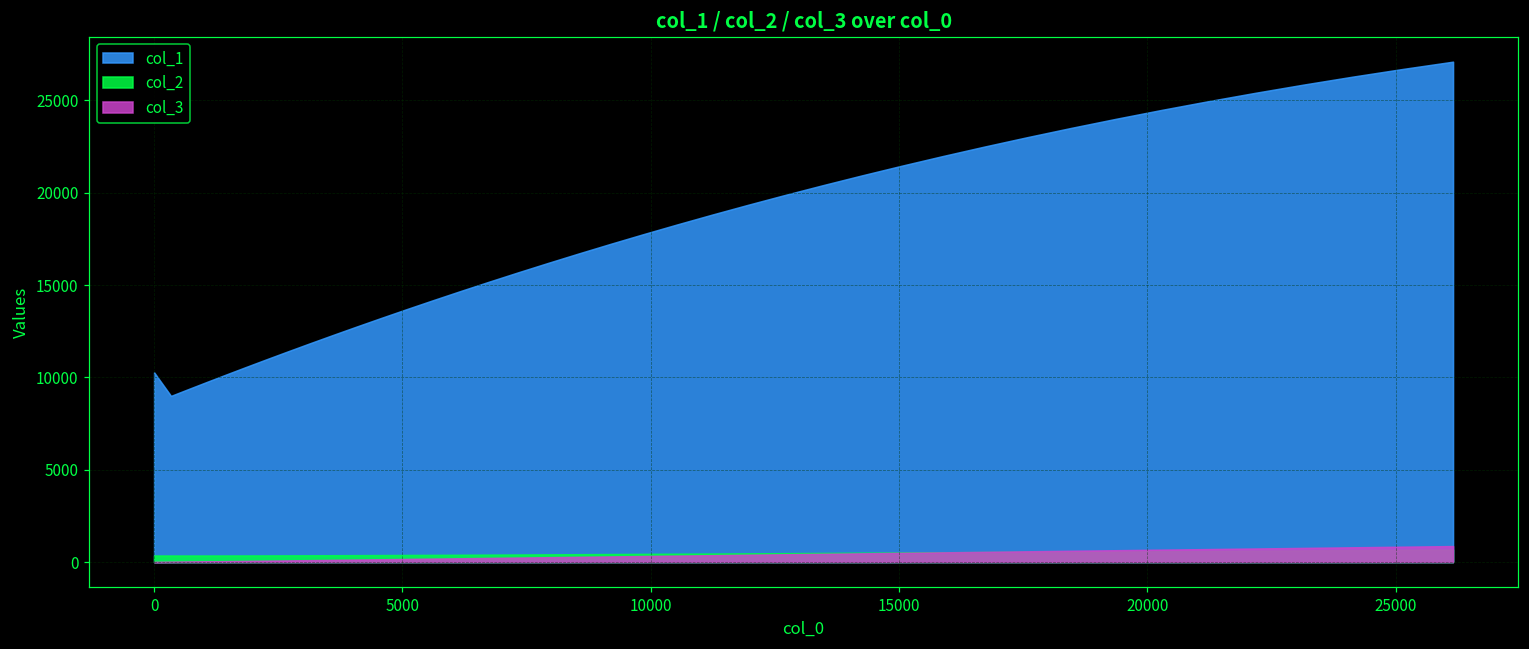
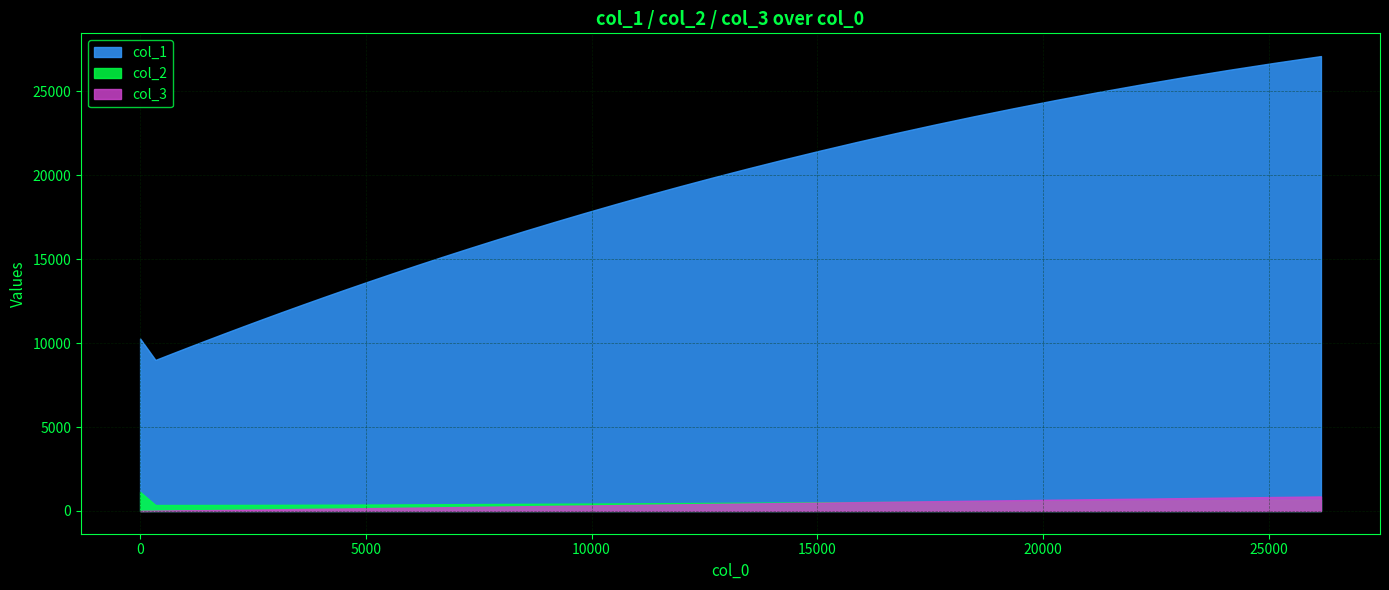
col_2, 0: 400 -> 1100
